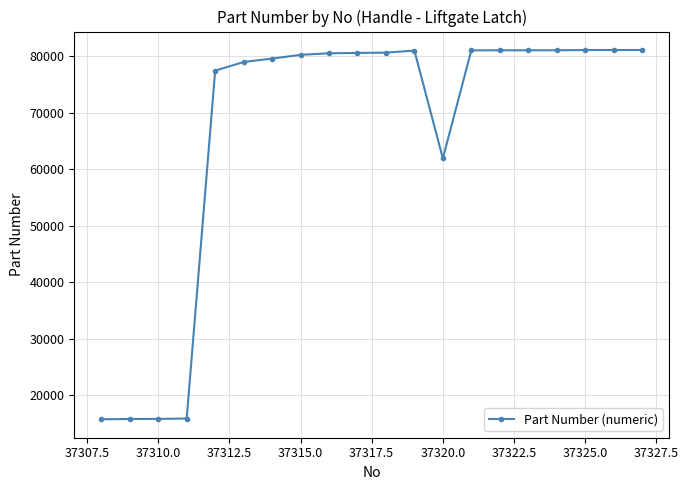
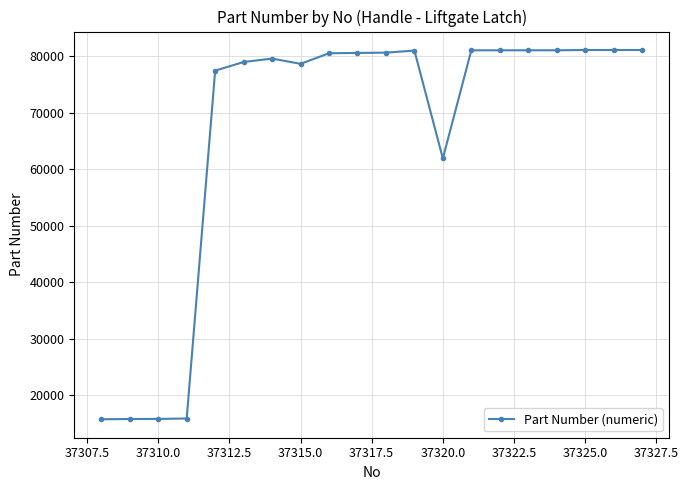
37315.0: 80000 -> 79000
